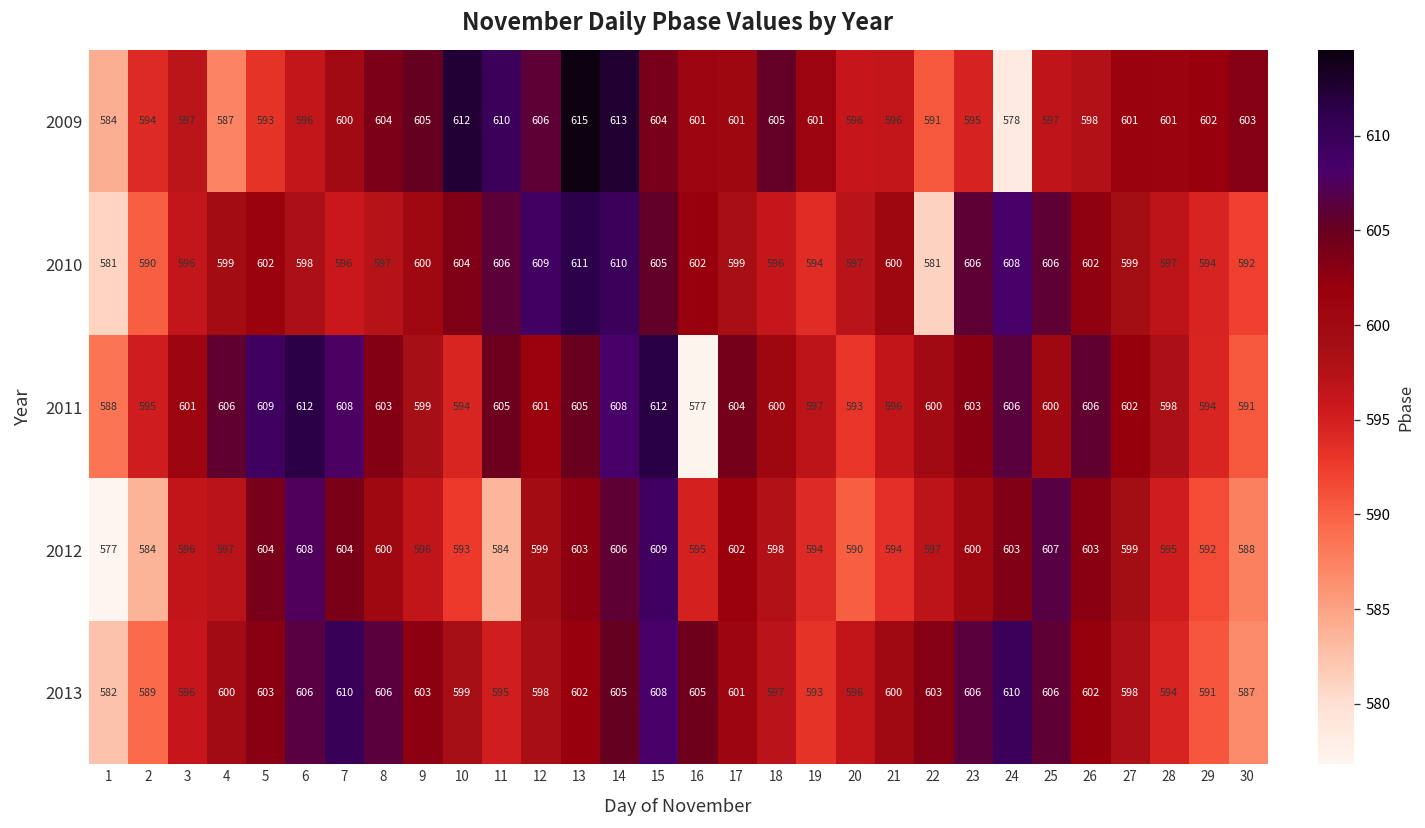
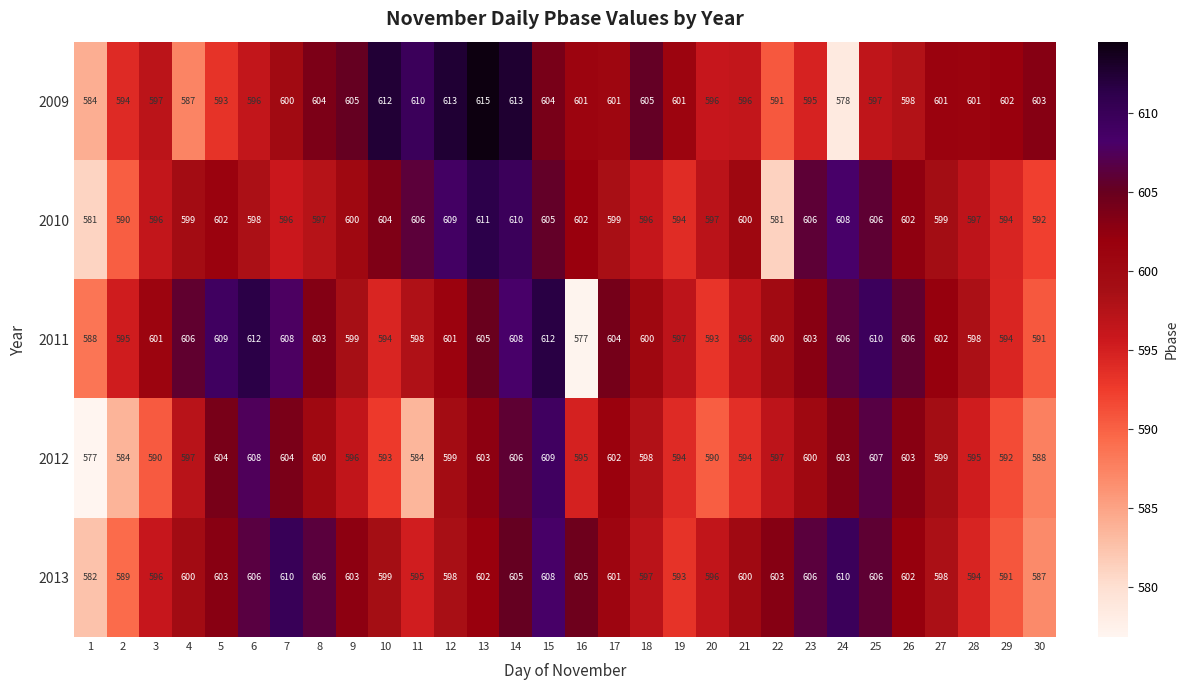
2009, 12: 606 -> 613
2011, 11: 605 -> 598
2011, 25: 600 -> 610
2012, 3: 596 -> 590
